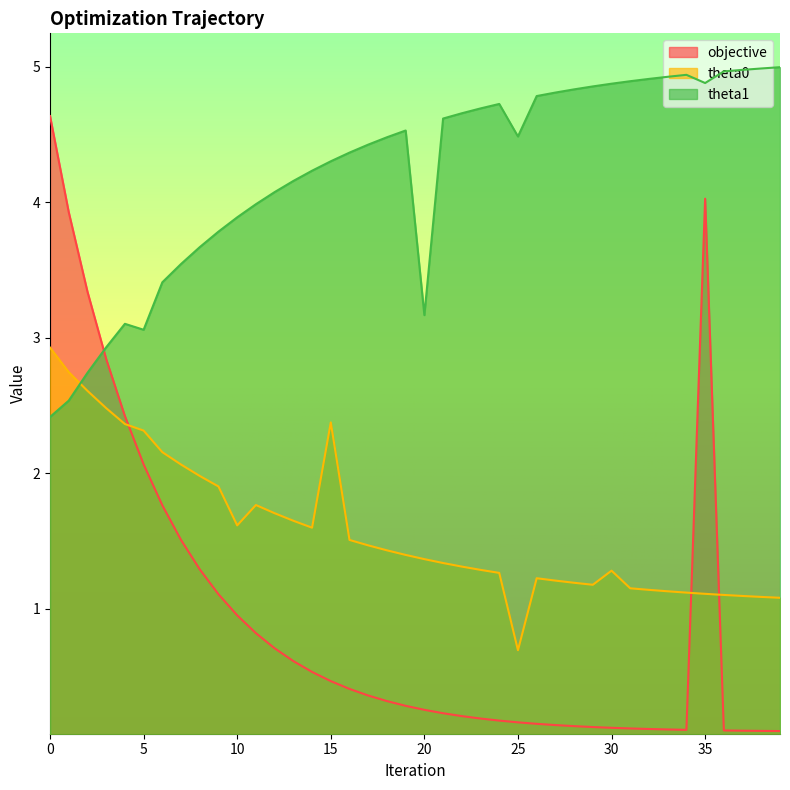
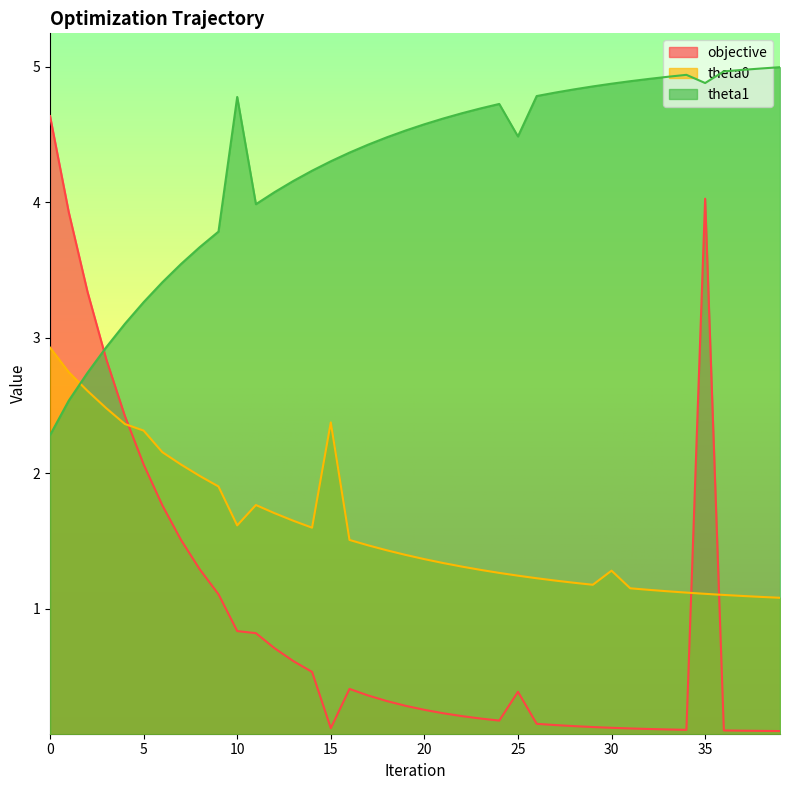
theta1, 0: 2.42 -> 2.28
theta1, 5: 3.06 -> 3.26
objective, 10: 0.95 -> 0.84
theta1, 10: 3.89 -> 4.78
objective, 15: 0.47 -> 0.12
theta1, 20: 3.17 -> 4.58
objective, 25: 0.16 -> 0.39
theta0, 25: 0.69 -> 1.24
